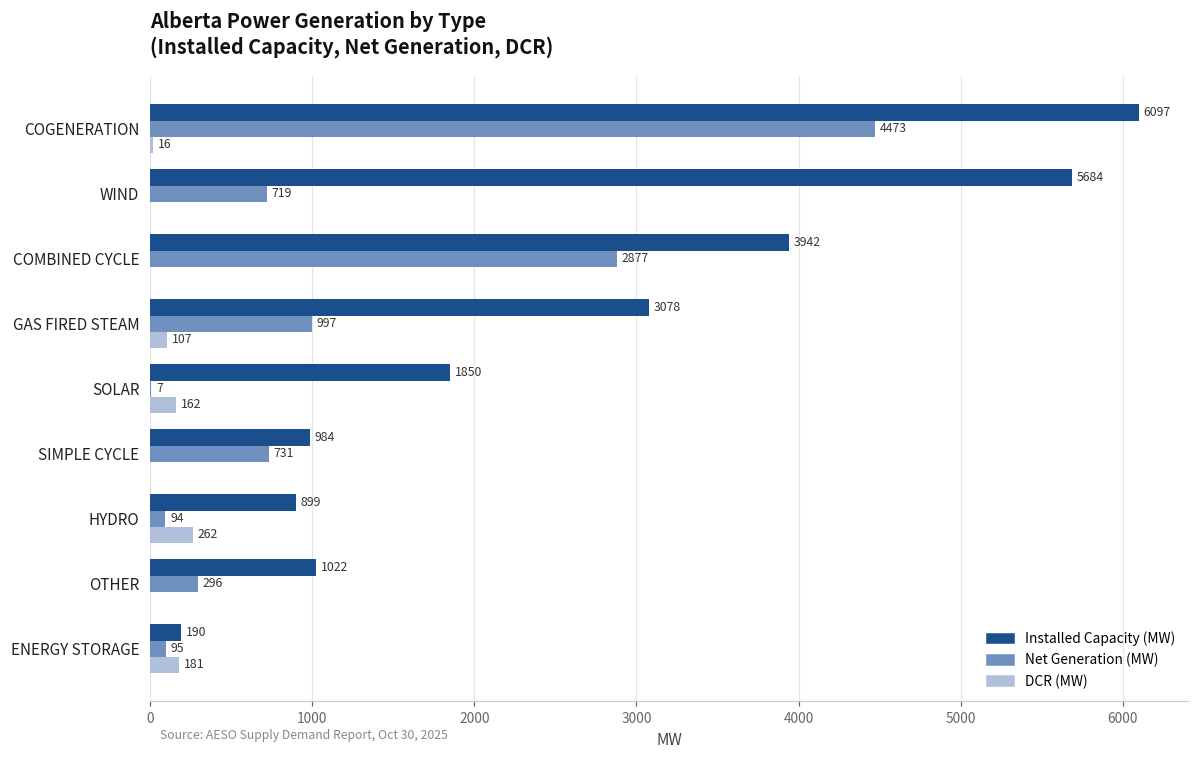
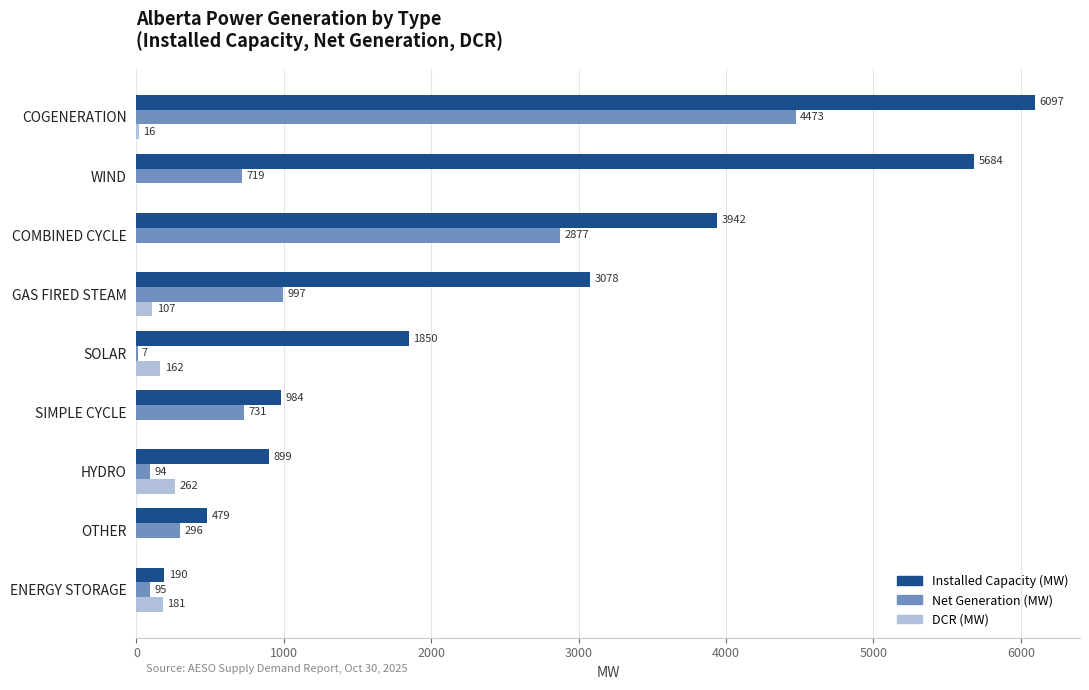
Installed Capacity (MW), OTHER: 1022 -> 479
